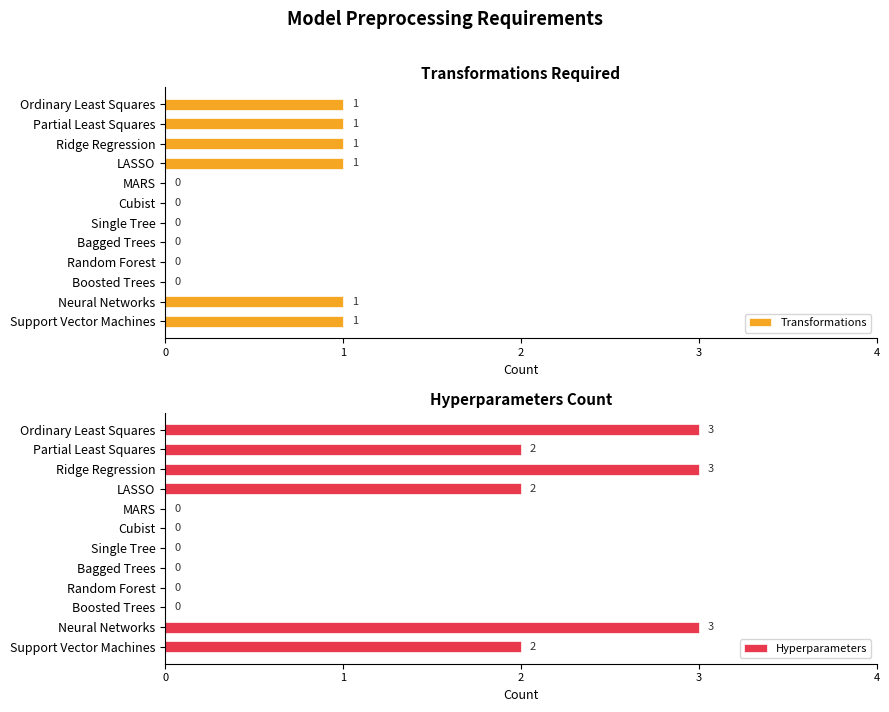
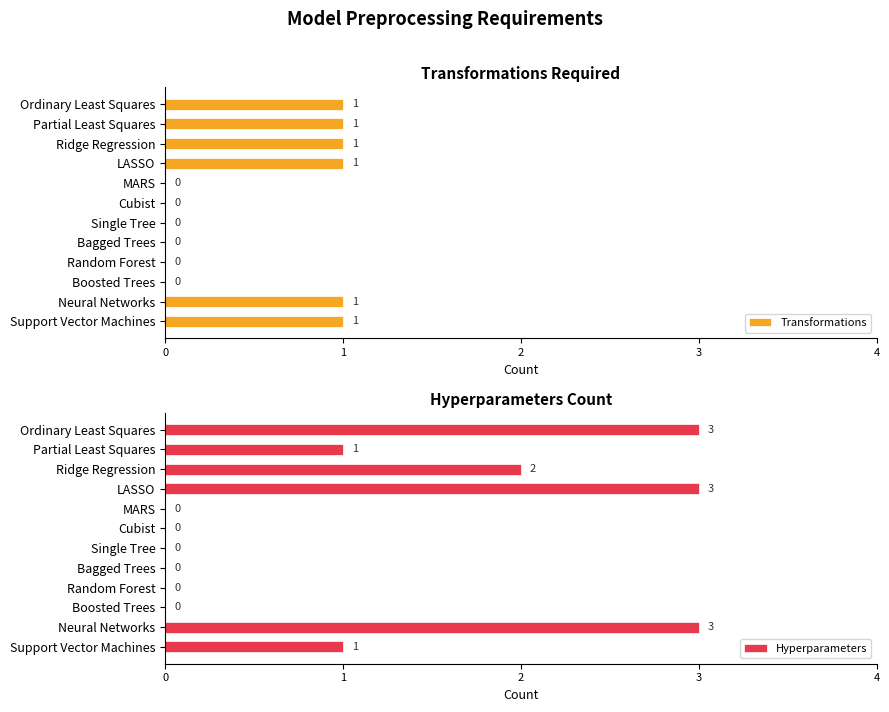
Hyperparameters Count, Partial Least Squares: 2 -> 1
Hyperparameters Count, Ridge Regression: 3 -> 2
Hyperparameters Count, LASSO: 2 -> 3
Hyperparameters Count, Support Vector Machines: 2 -> 1
